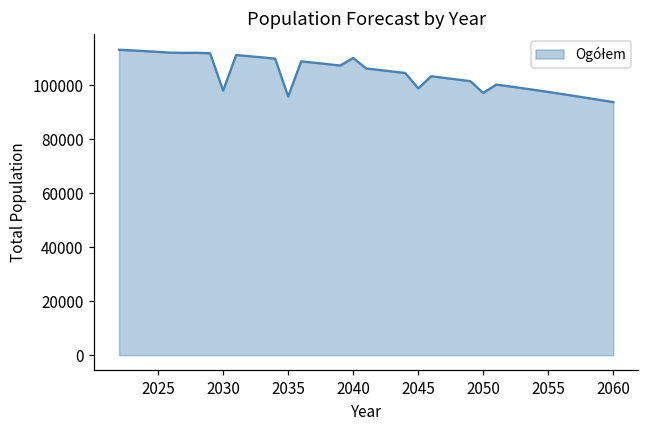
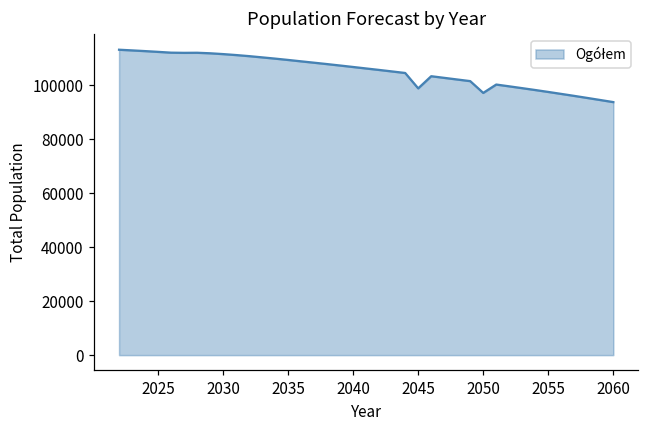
2030: 98000 -> 112000
2035: 96000 -> 109000
2040: 110000 -> 107000
